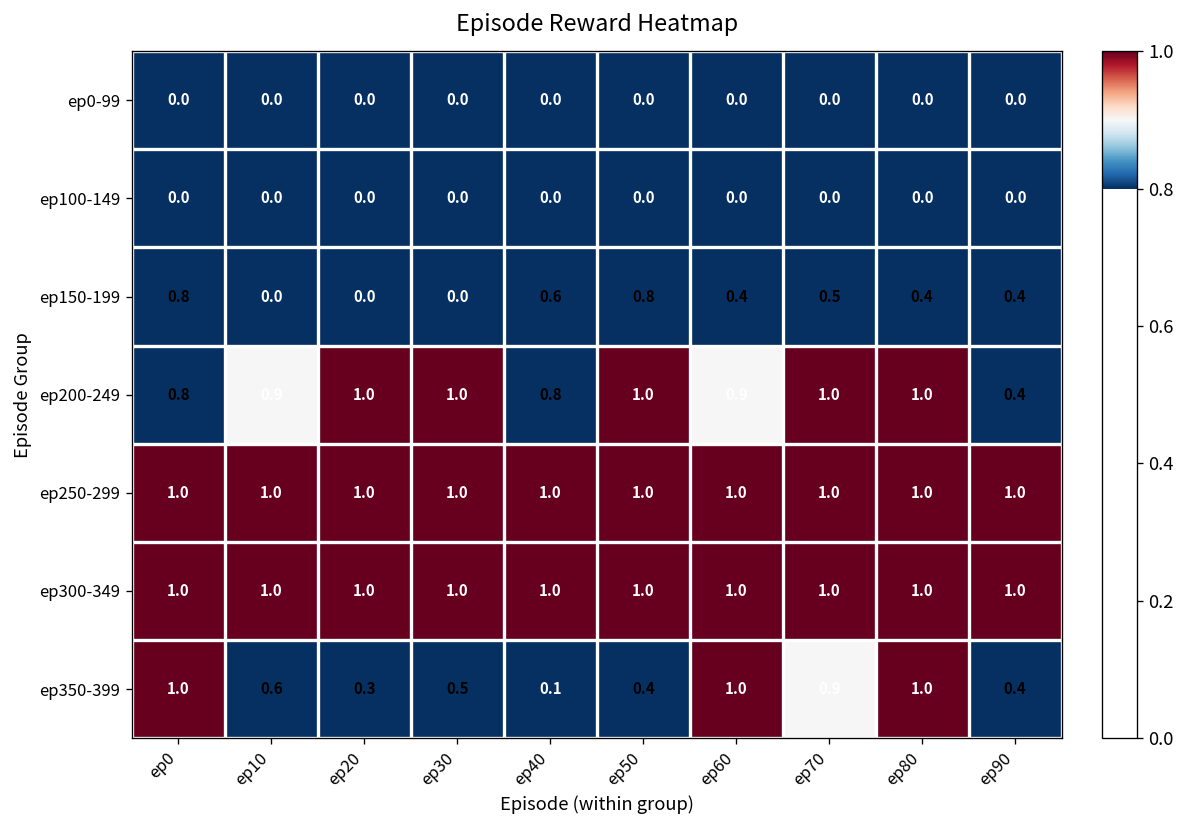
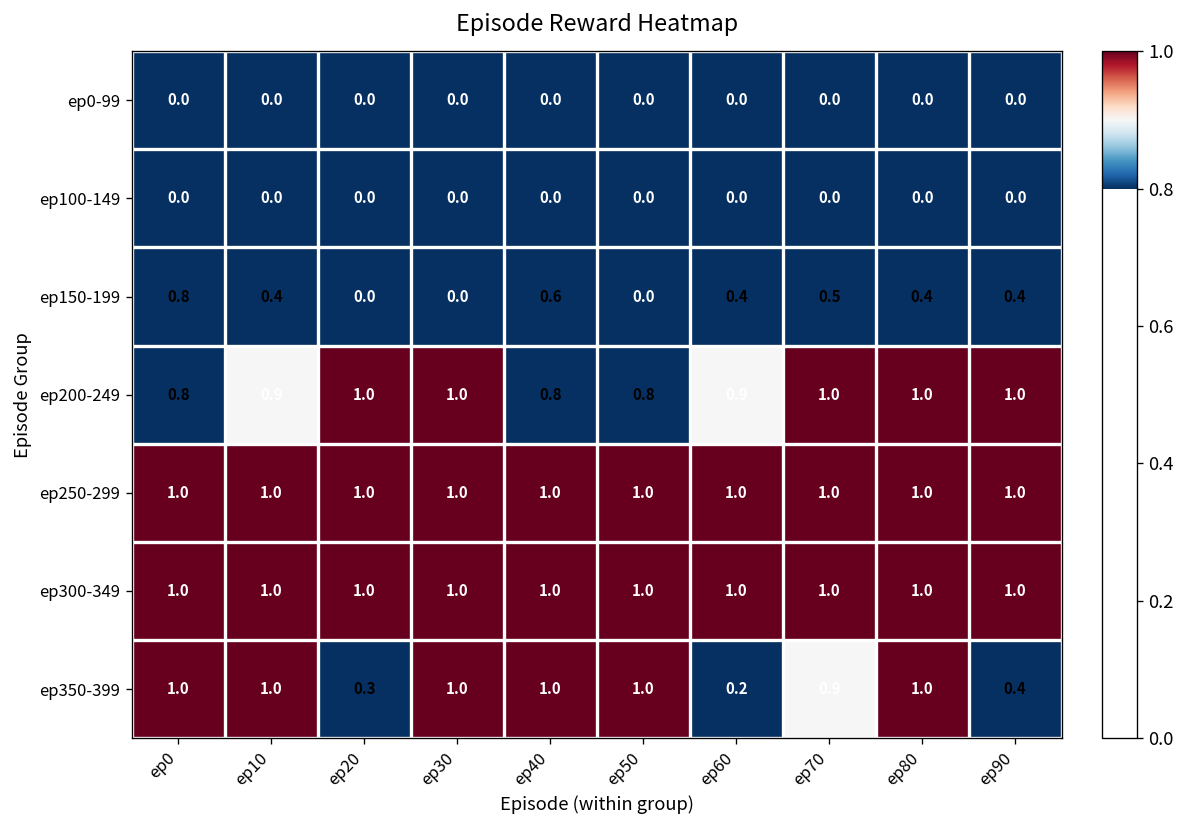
ep150-199, ep10: 0.0 -> 0.4
ep150-199, ep50: 0.8 -> 0.0
ep200-249, ep50: 1.0 -> 0.8
ep200-249, ep90: 0.4 -> 1.0
ep350-399, ep10: 0.6 -> 1.0
ep350-399, ep30: 0.5 -> 1.0
ep350-399, ep40: 0.1 -> 1.0
ep350-399, ep50: 0.4 -> 1.0
ep350-399, ep60: 1.0 -> 0.2
